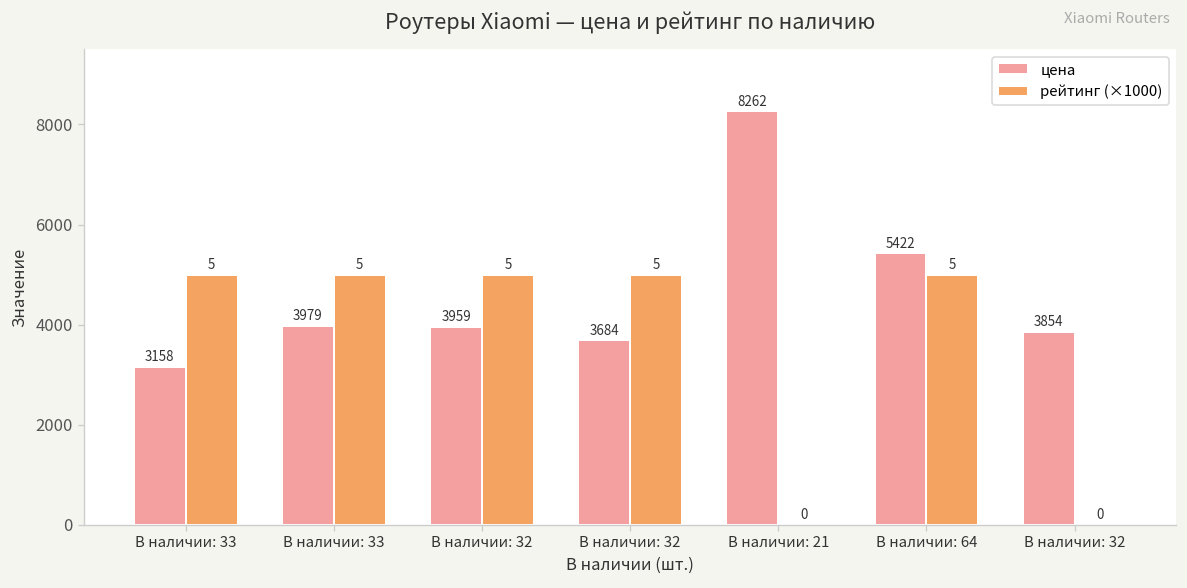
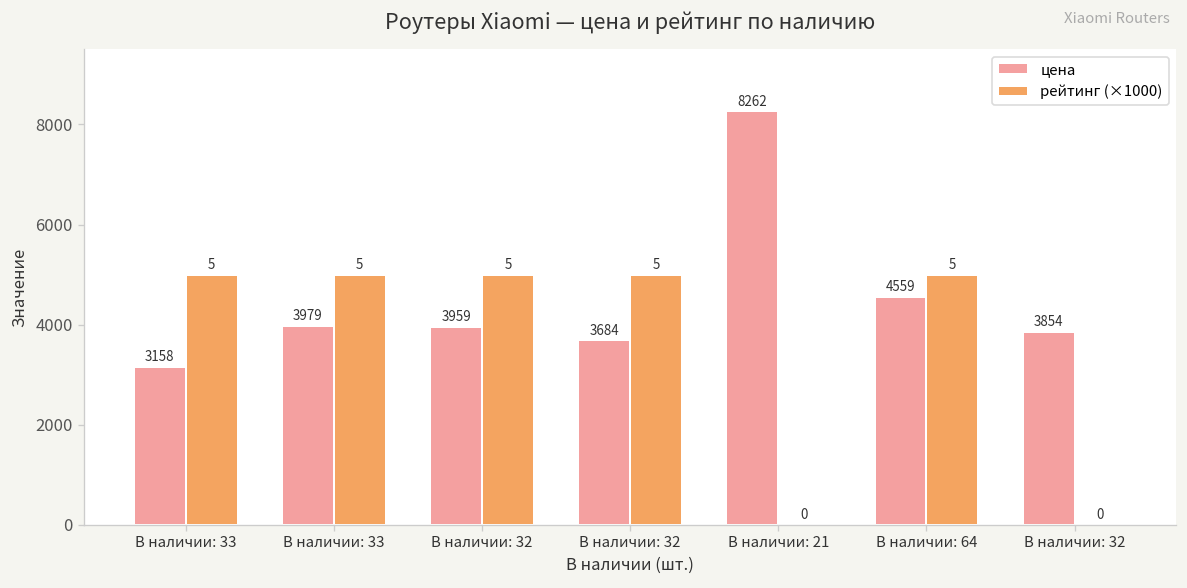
цена, В наличии: 64: 5422 -> 4559
